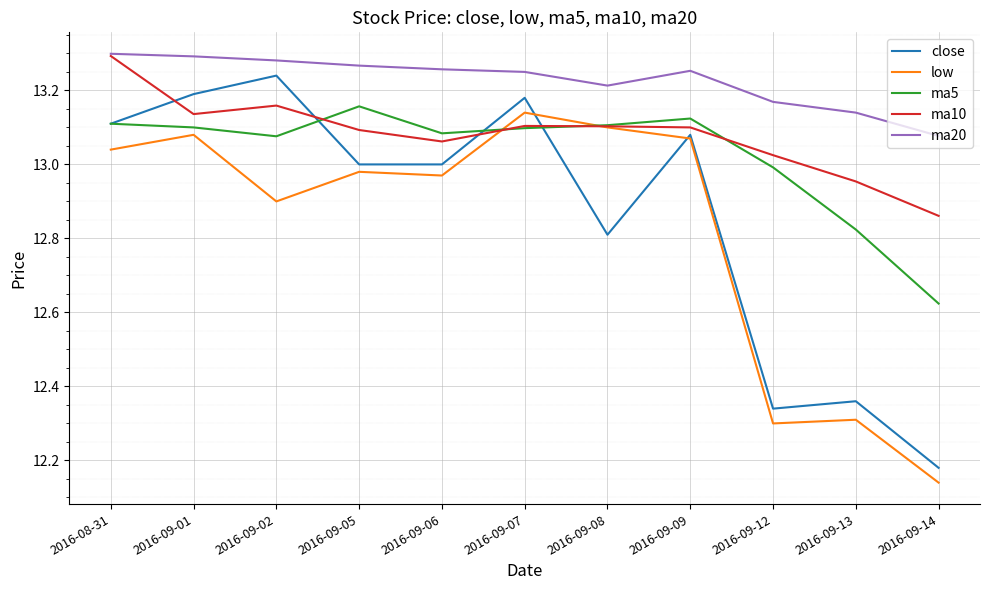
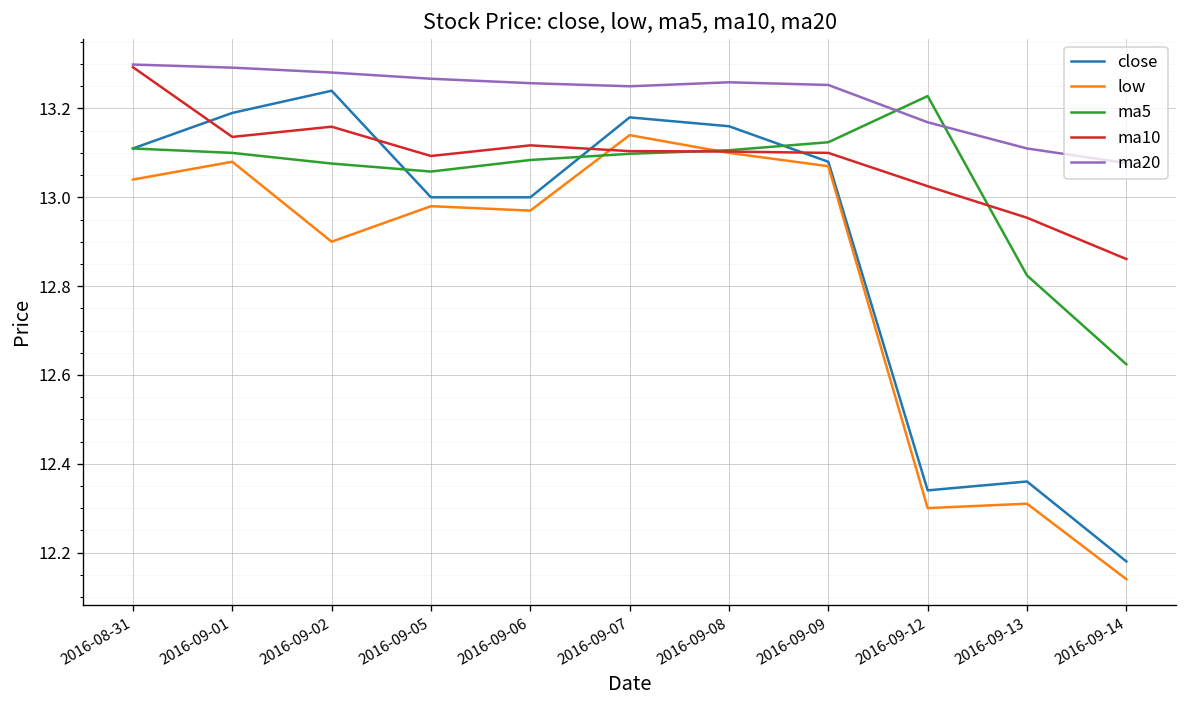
ma5, 2016-09-05: 13.16 -> 13.06
ma10, 2016-09-06: 13.06 -> 13.12
close, 2016-09-08: 12.81 -> 13.16
ma20, 2016-09-08: 13.21 -> 13.26
ma5, 2016-09-12: 12.99 -> 13.23
ma20, 2016-09-13: 13.14 -> 13.11
